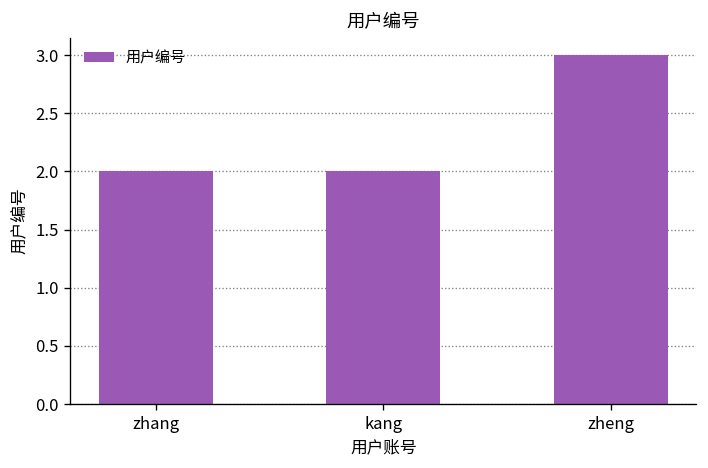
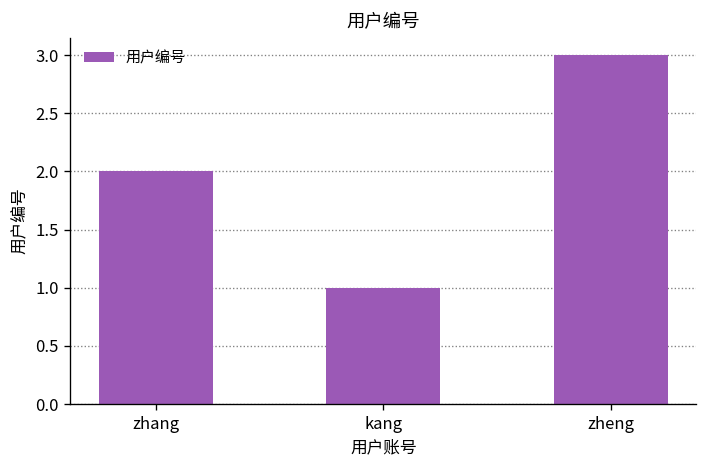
kang: 2 -> 1
